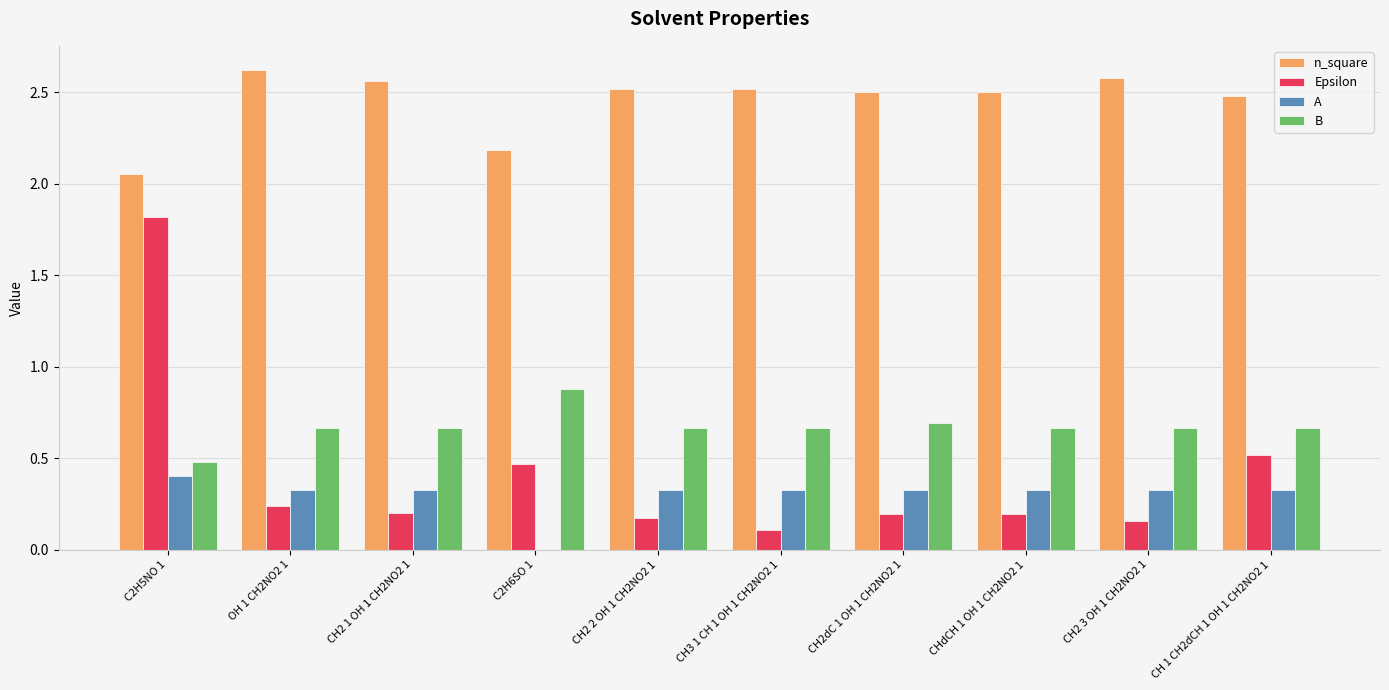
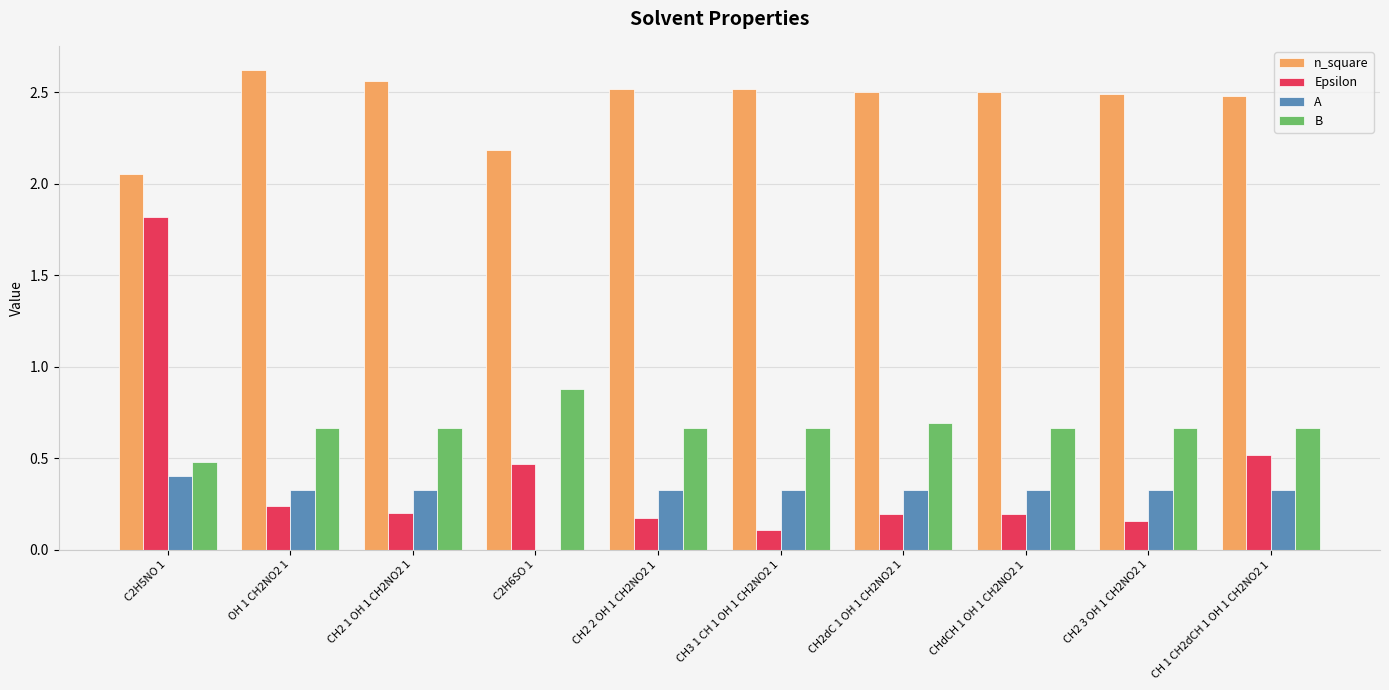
n_square, CH2 3 OH 1 CH2NO2 1: 2.57 -> 2.49
